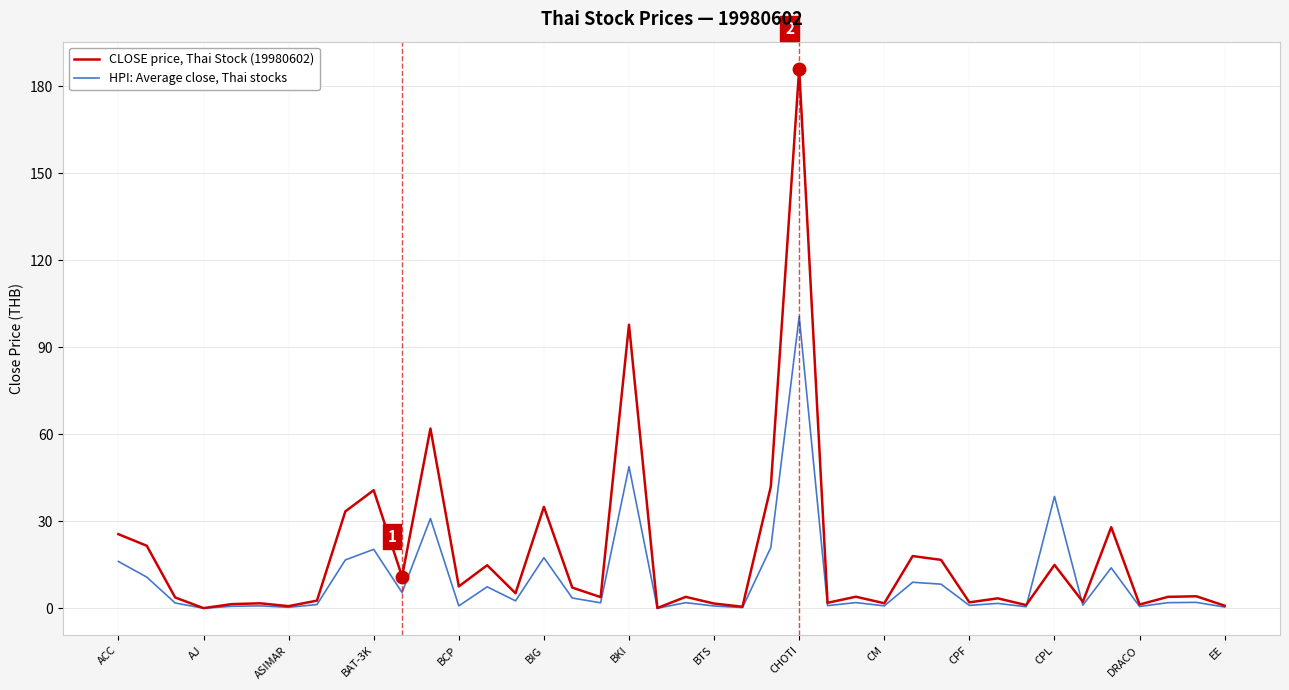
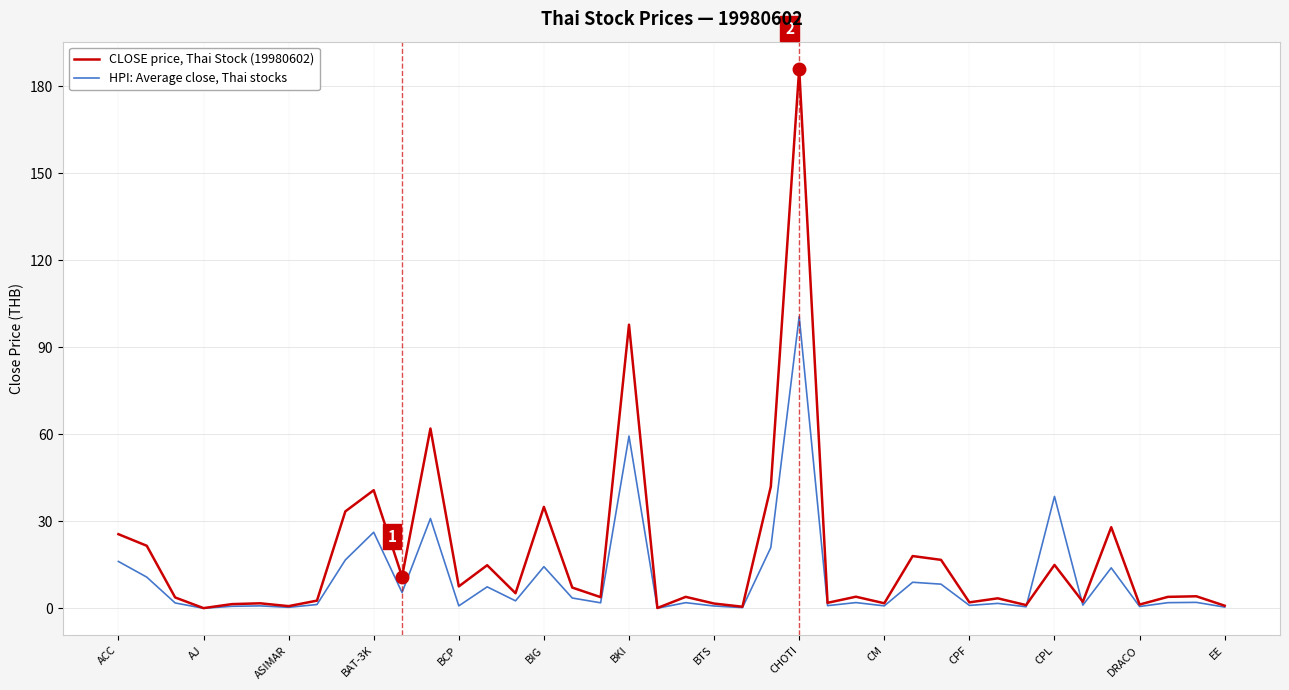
HPI: Average close, Thai stocks, BAT-3K: 20 -> 26
HPI: Average close, Thai stocks, BIG: 18 -> 14
HPI: Average close, Thai stocks, BKI: 49 -> 59
